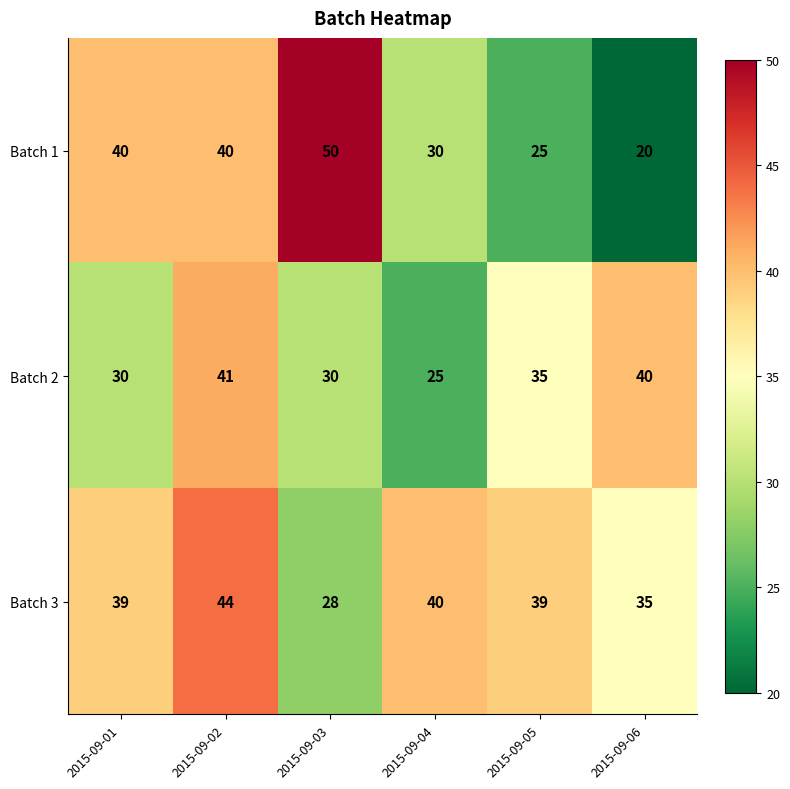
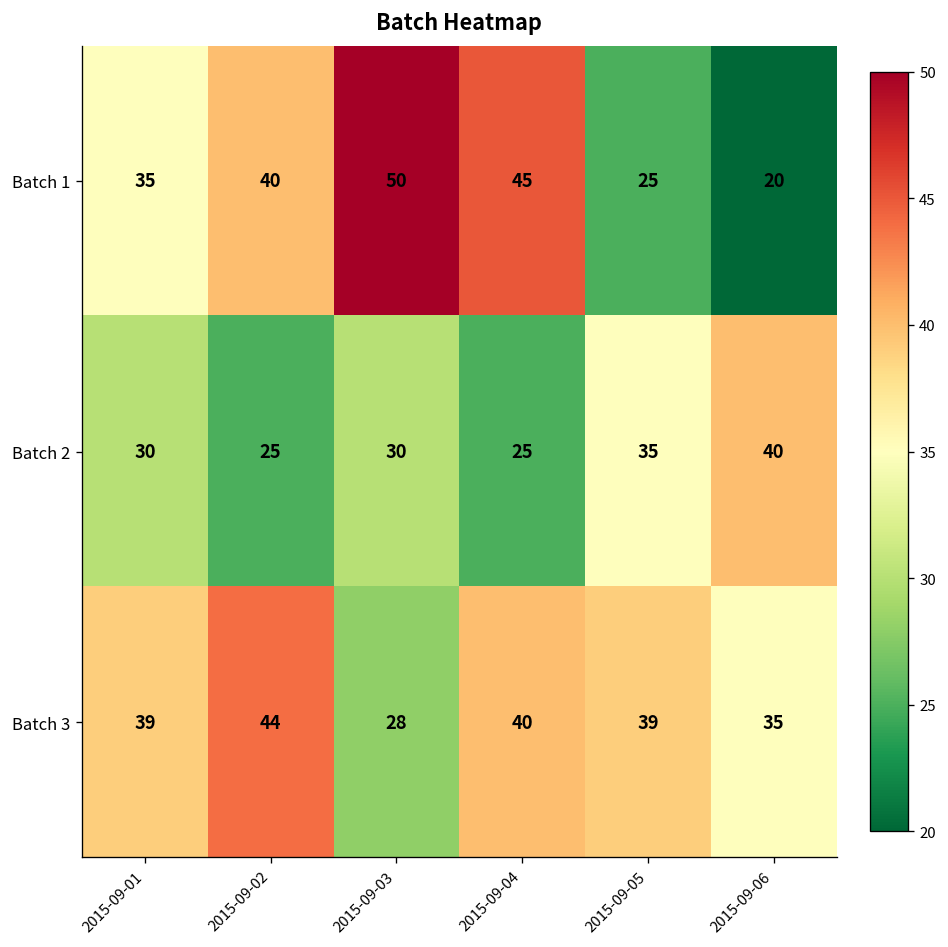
Batch 1, 2015-09-01: 40 -> 35
Batch 1, 2015-09-04: 30 -> 45
Batch 2, 2015-09-02: 41 -> 25
